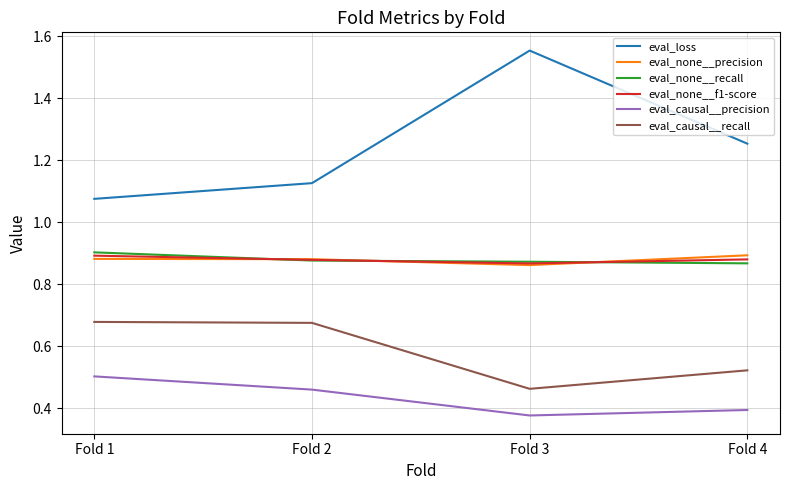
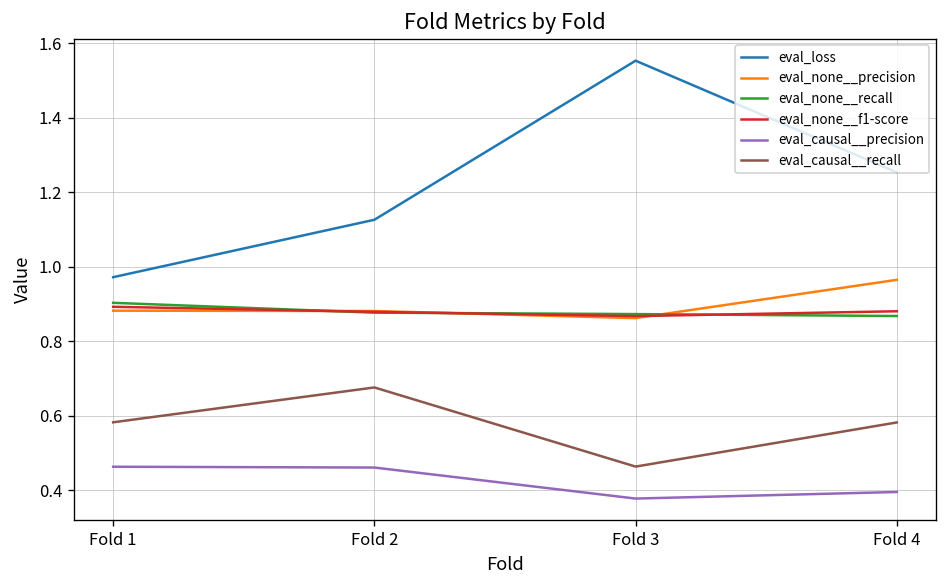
eval_loss, Fold 1: 1.08 -> 0.97
eval_causal__precision, Fold 1: 0.50 -> 0.46
eval_causal__recall, Fold 1: 0.68 -> 0.58
eval_none__precision, Fold 4: 0.89 -> 0.96
eval_causal__recall, Fold 4: 0.52 -> 0.58
